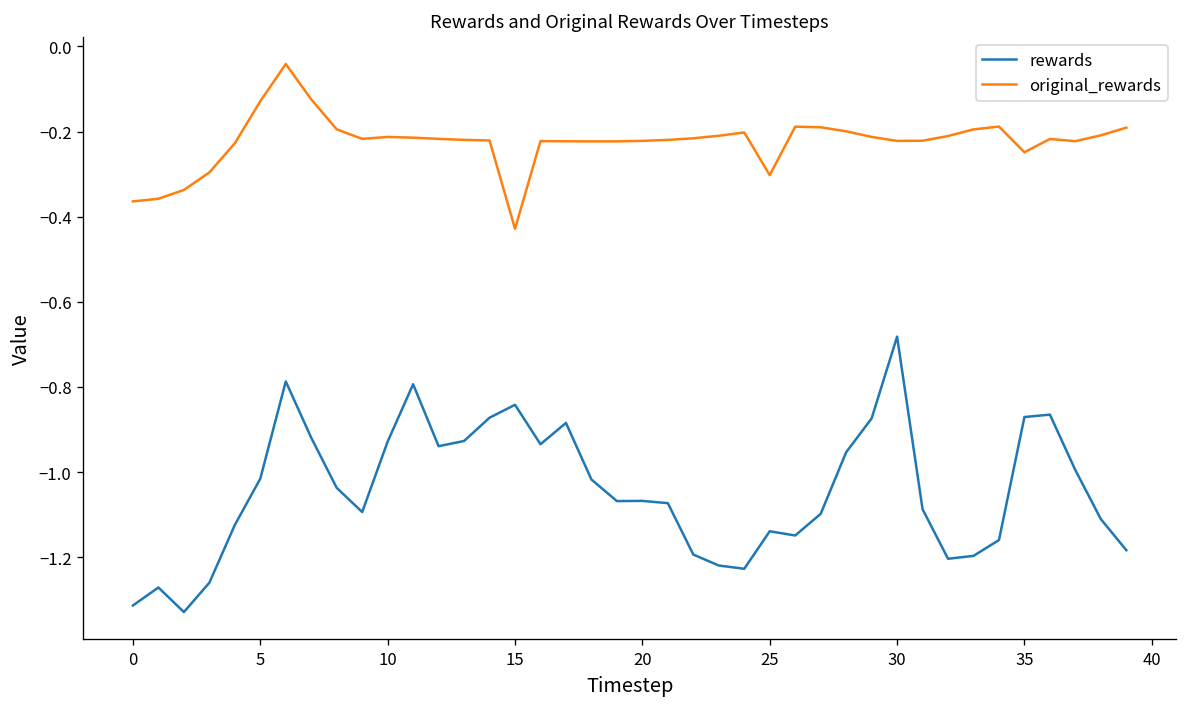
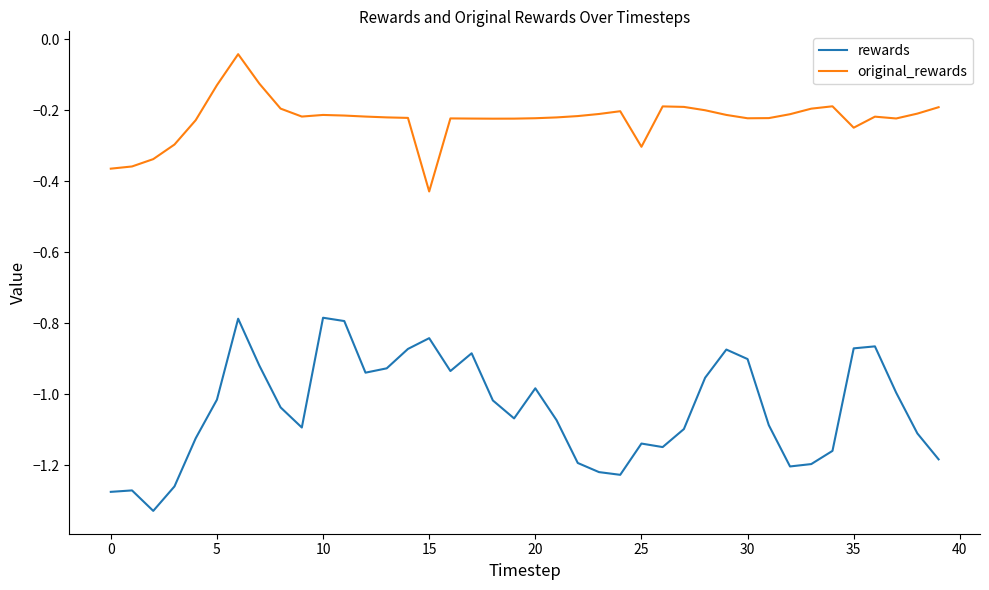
rewards, 0: -1.31 -> -1.28
rewards, 10: -0.93 -> -0.78
rewards, 20: -1.07 -> -0.98
rewards, 30: -0.68 -> -0.90
